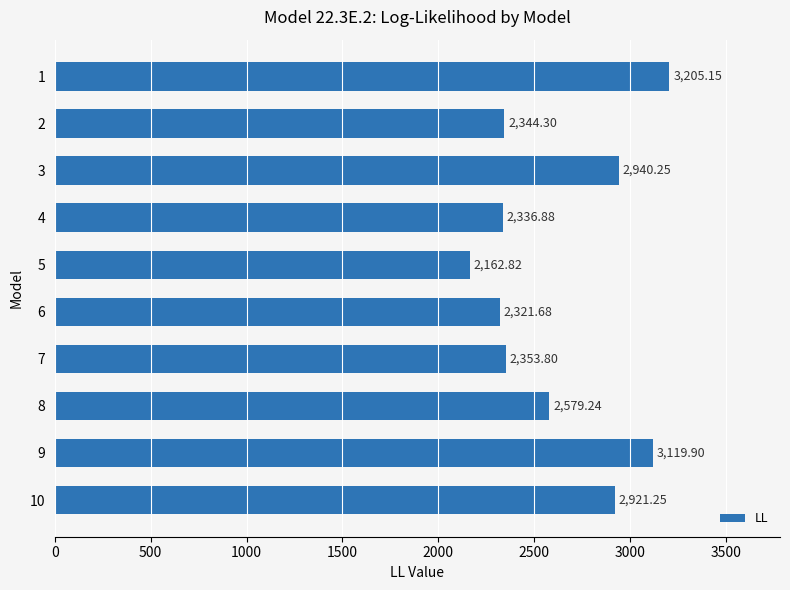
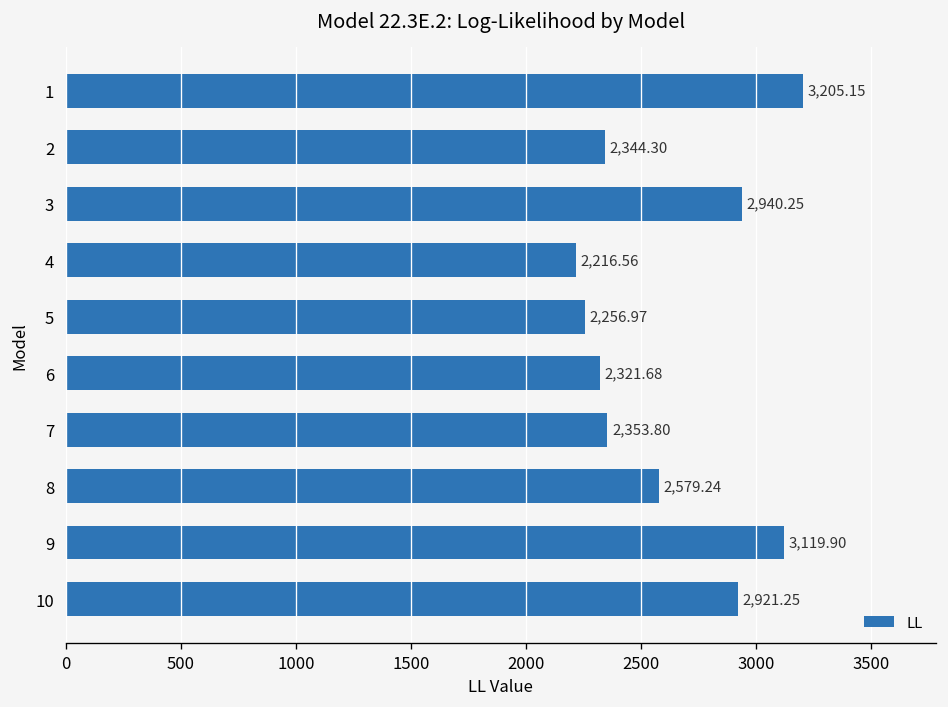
4: 2,336.88 -> 2,216.56
5: 2,162.82 -> 2,256.97
